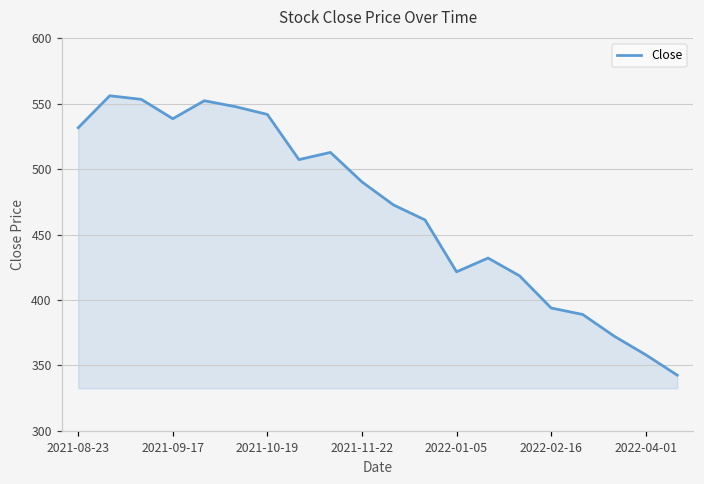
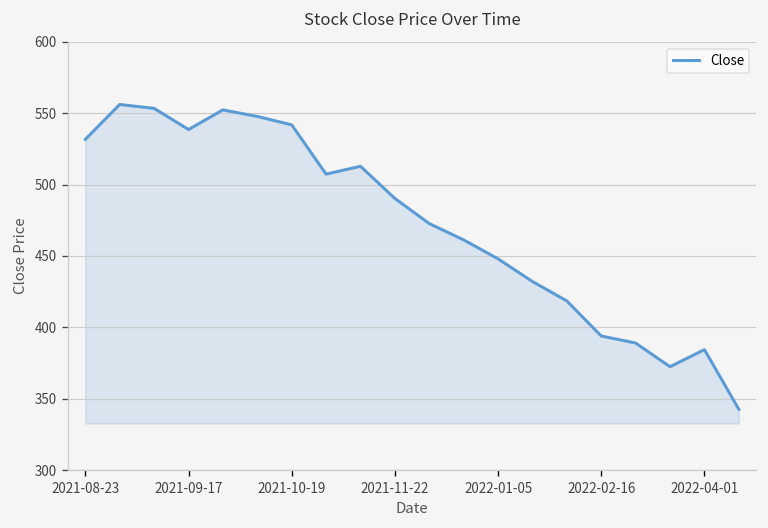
2022-01-05: 422 -> 448
2022-04-01: 358 -> 384
